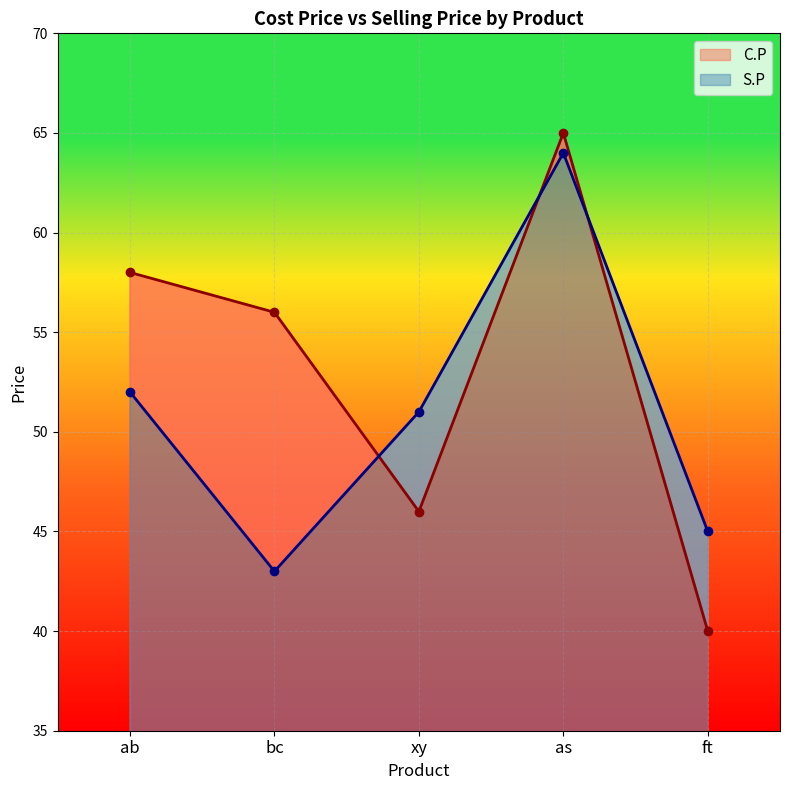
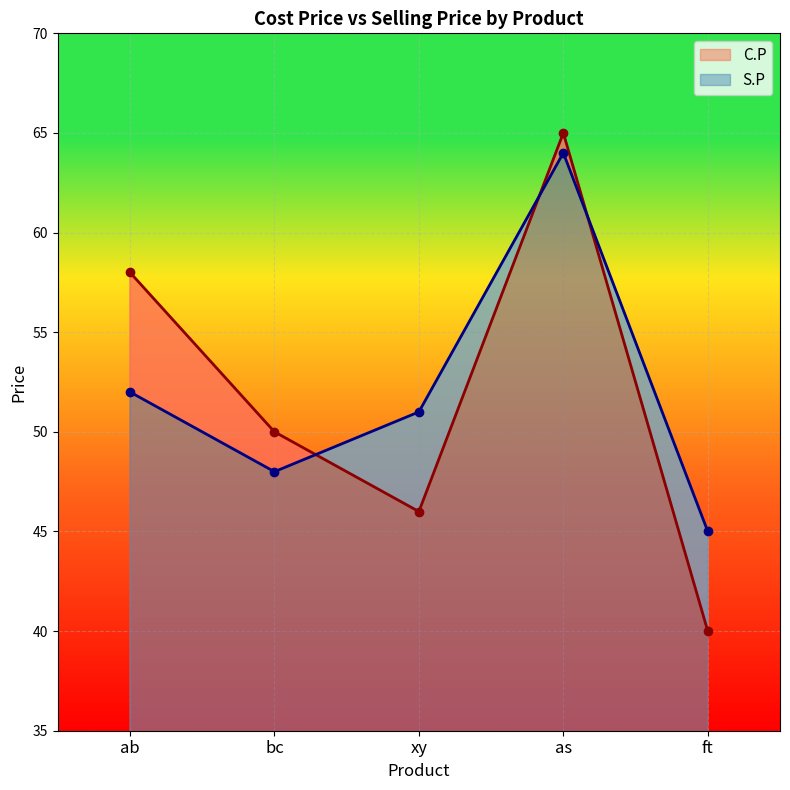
C.P, bc: 56 -> 50
S.P, bc: 43 -> 48
